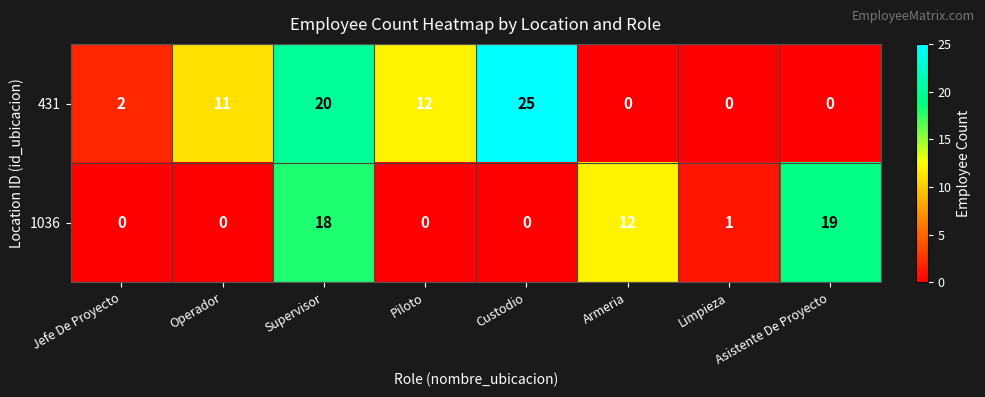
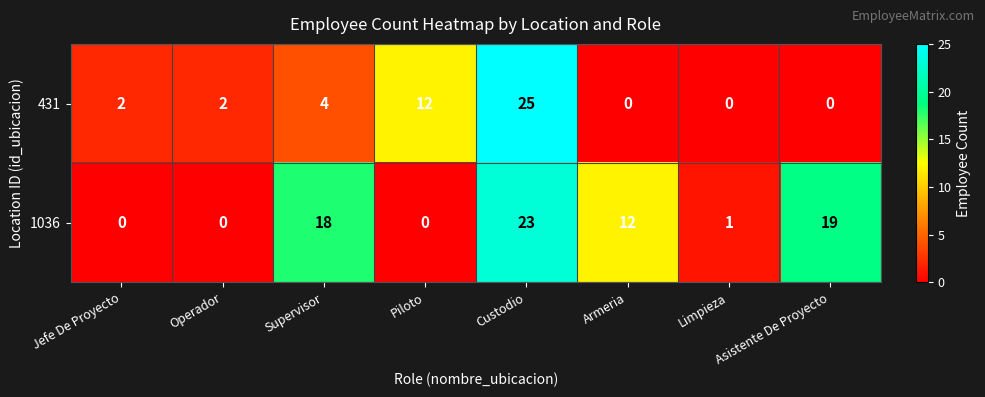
431, Operador: 11 -> 2
431, Supervisor: 20 -> 4
1036, Custodio: 0 -> 23
